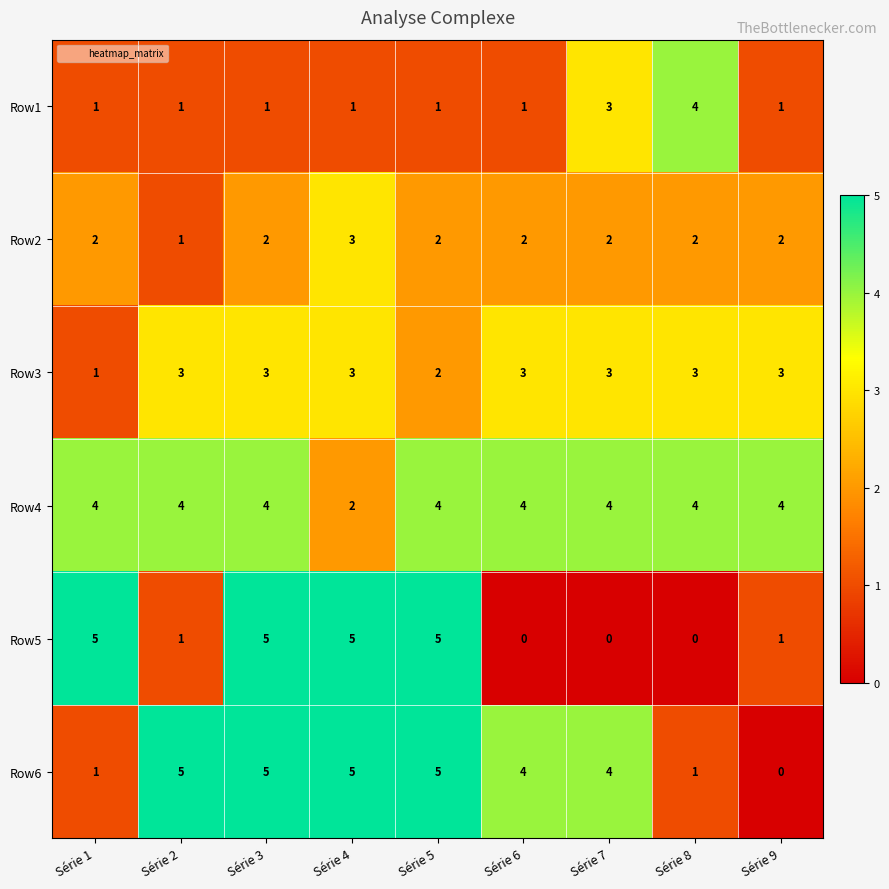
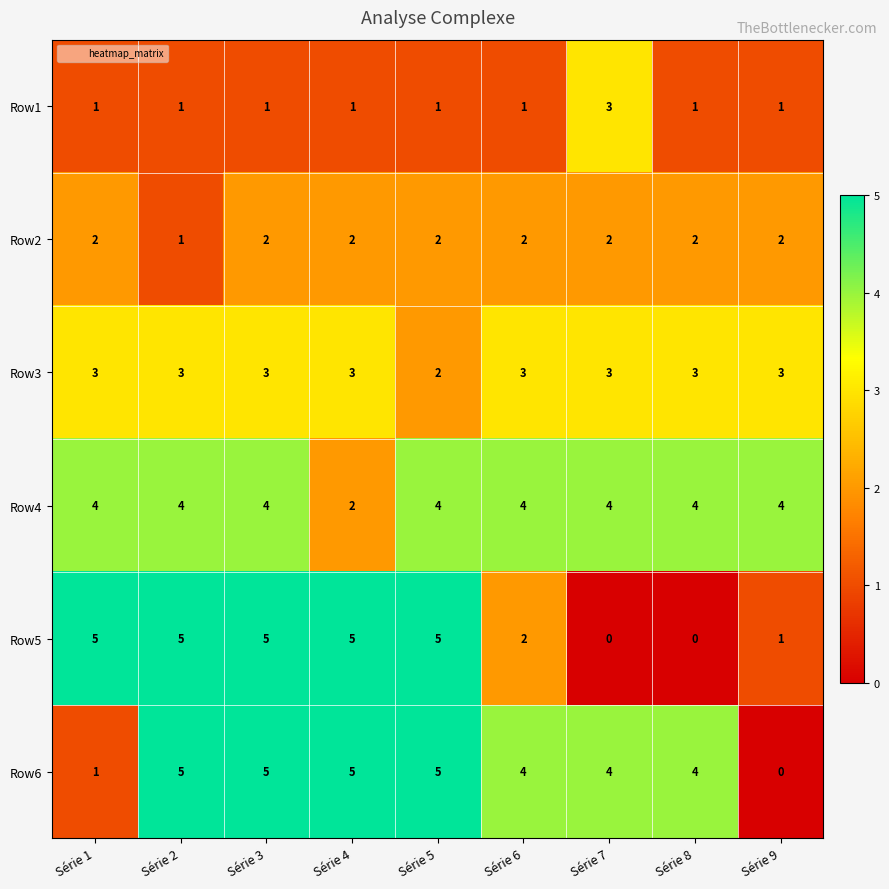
Row1, Série 8: 4 -> 1
Row2, Série 4: 3 -> 2
Row3, Série 1: 1 -> 3
Row5, Série 2: 1 -> 5
Row5, Série 6: 0 -> 2
Row6, Série 8: 1 -> 4
